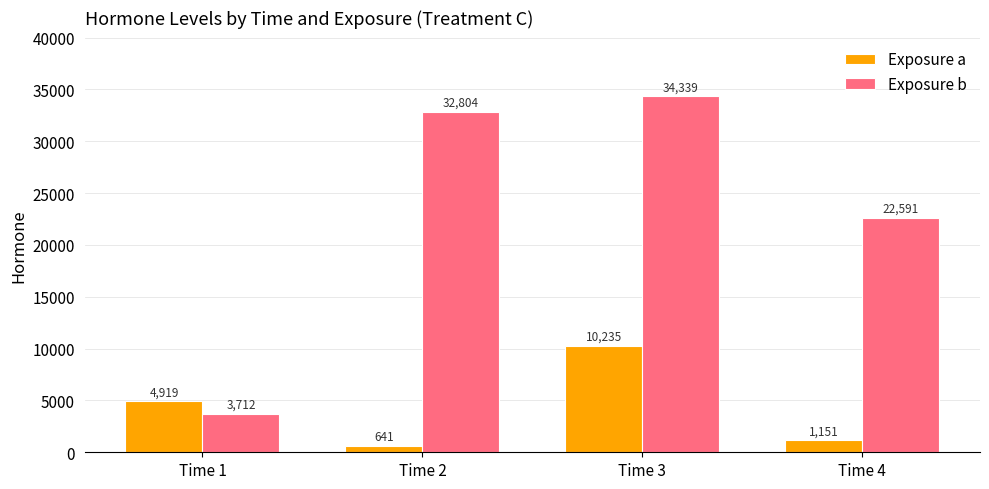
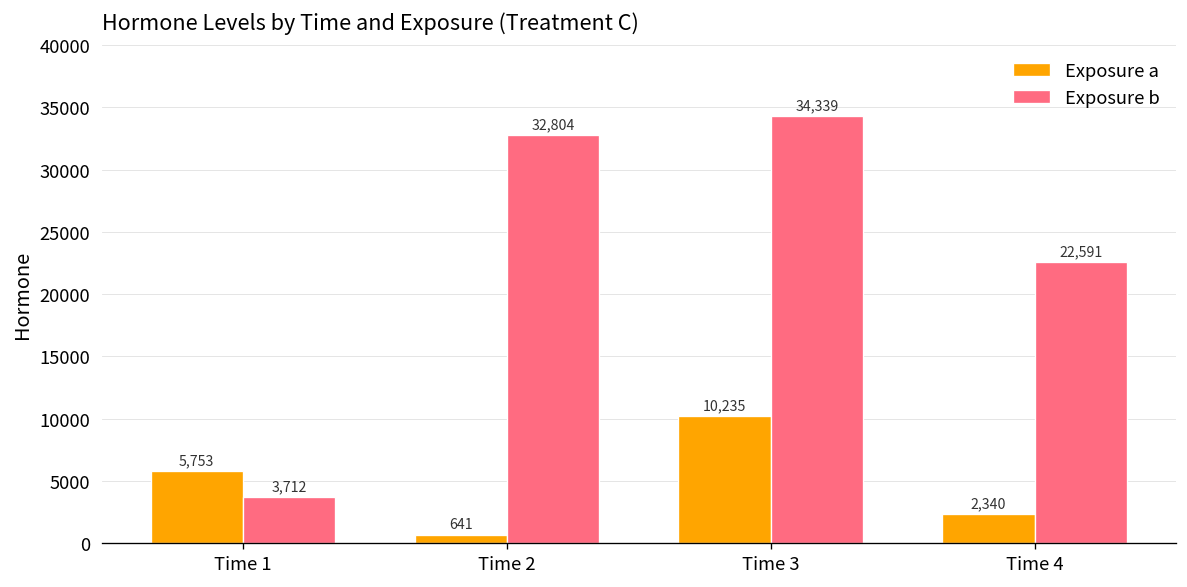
Exposure a, Time 1: 4,919 -> 5,753
Exposure a, Time 4: 1,151 -> 2,340
